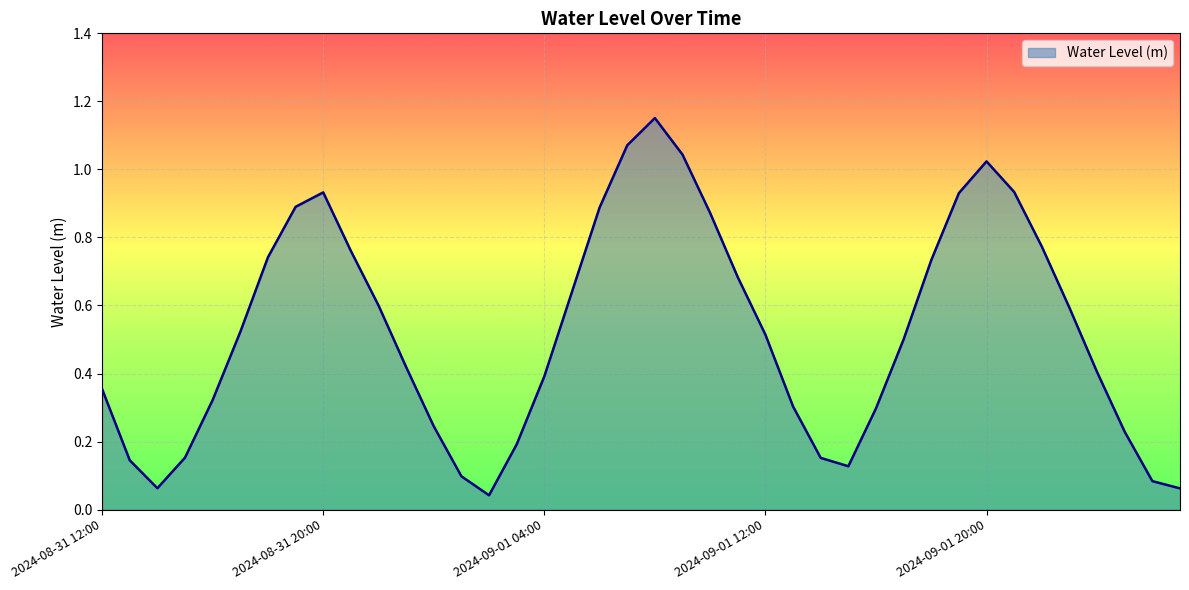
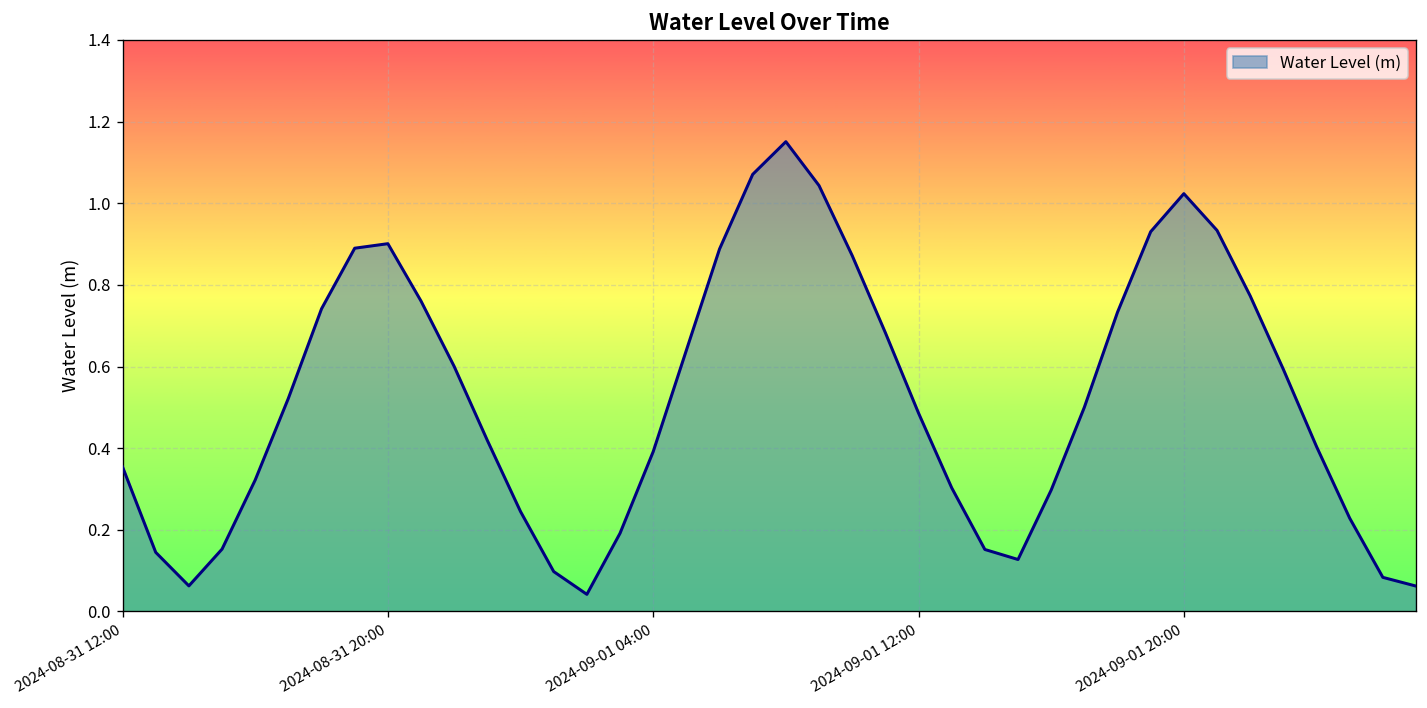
2024-08-31 20:00: 0.93 -> 0.90
2024-09-01 12:00: 0.51 -> 0.49
